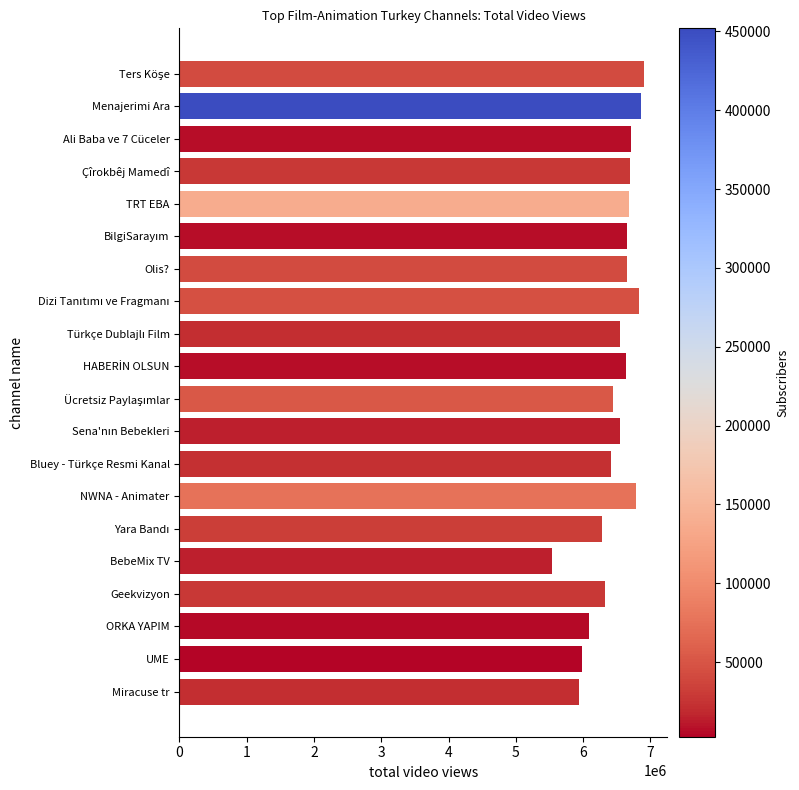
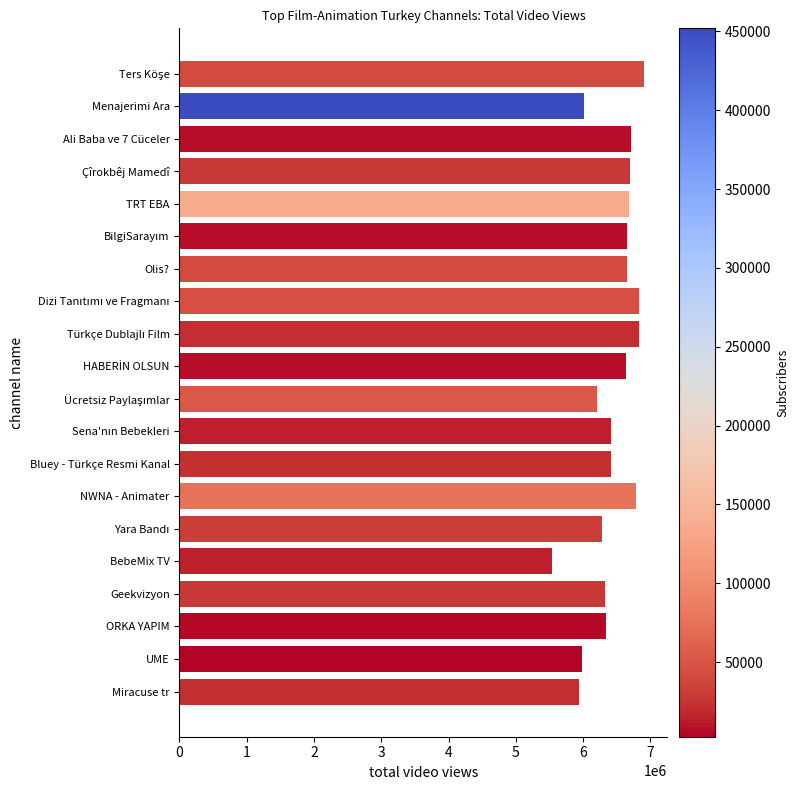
Menajerimi Ara: 6900000 -> 6000000
Türkçe Dublajlı Film: 6500000 -> 6800000
Ücretsiz Paylaşımlar: 6400000 -> 6200000
Sena'nın Bebekleri: 6600000 -> 6400000
ORKA YAPIM: 6100000 -> 6300000
